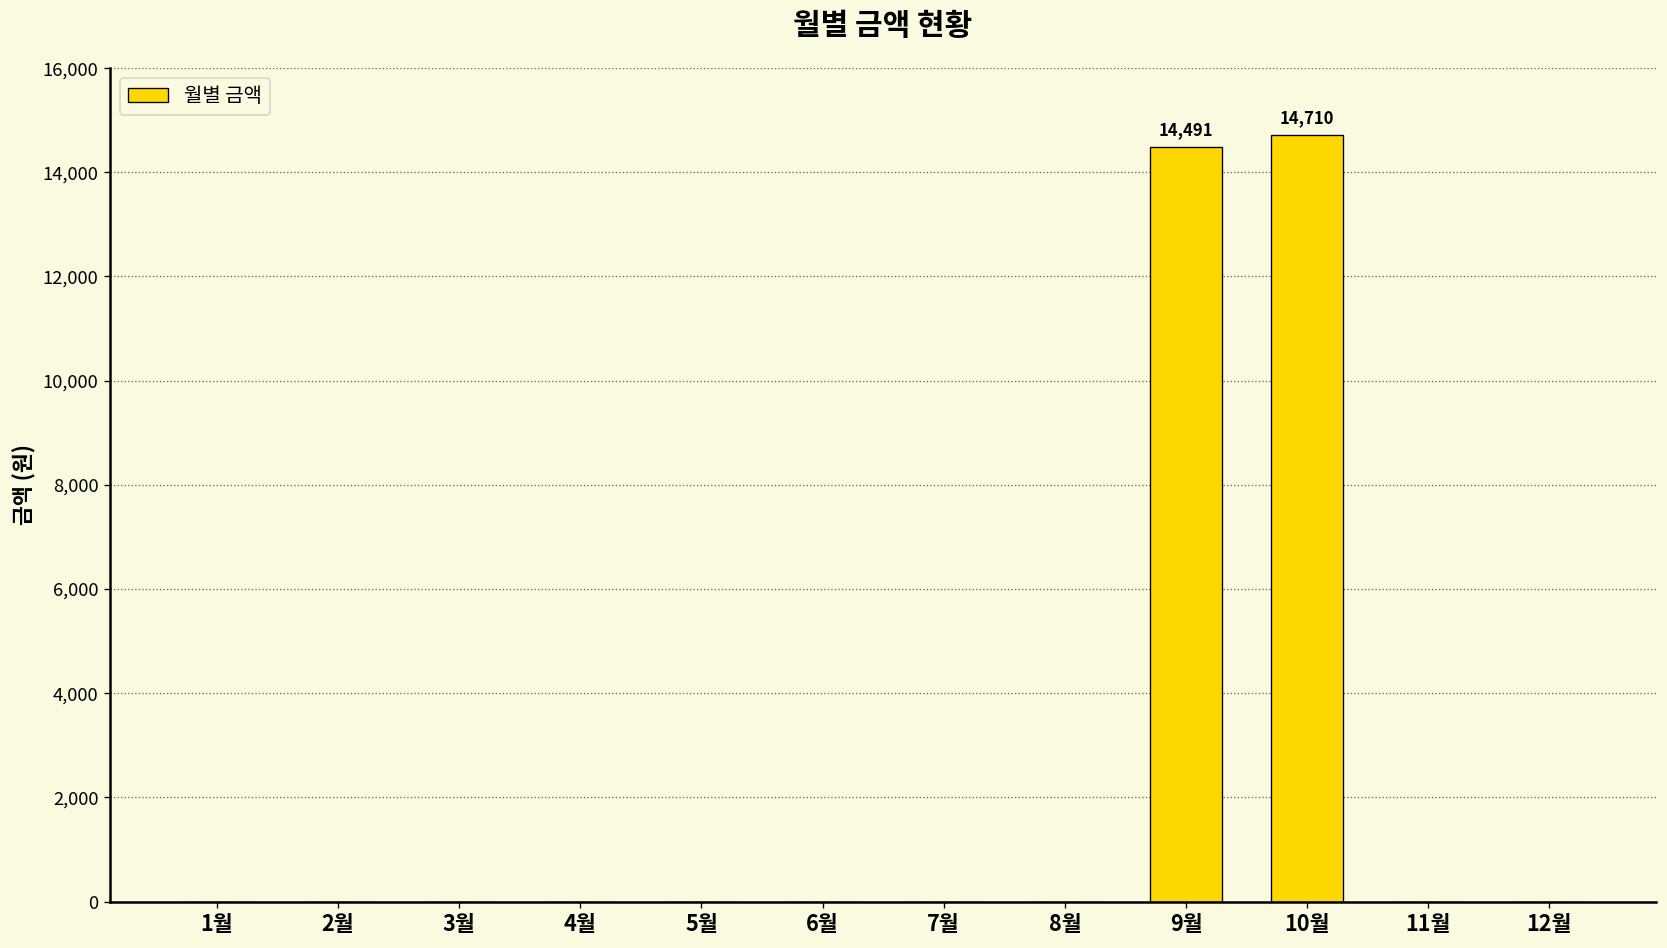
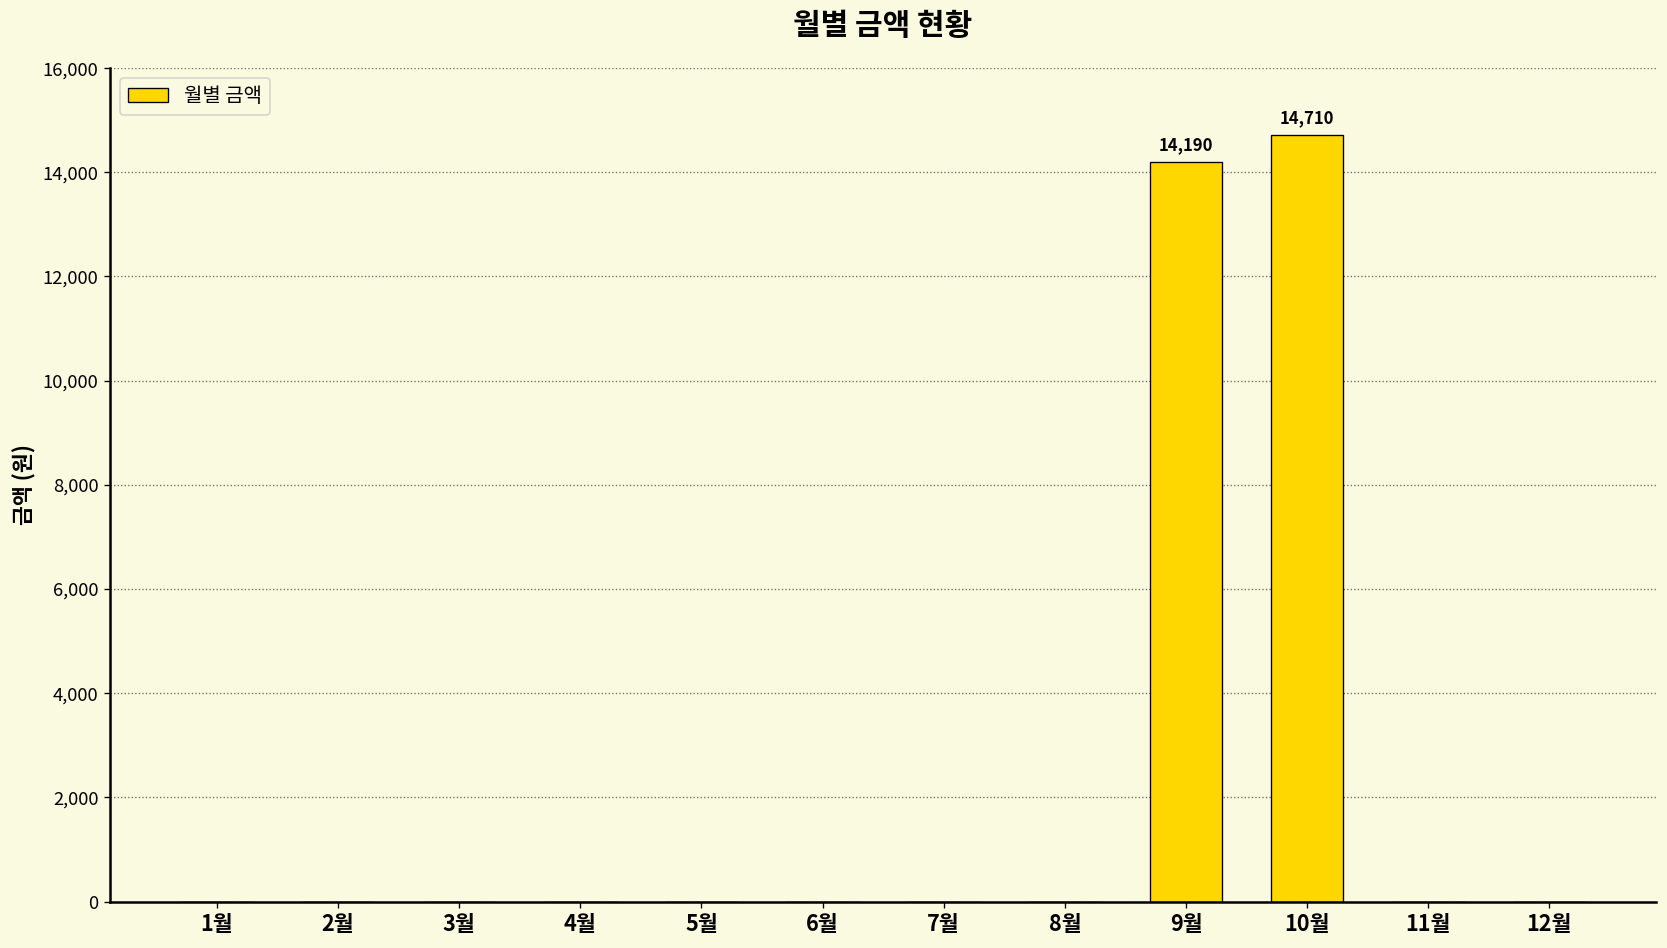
9월: 14,491 -> 14,190
